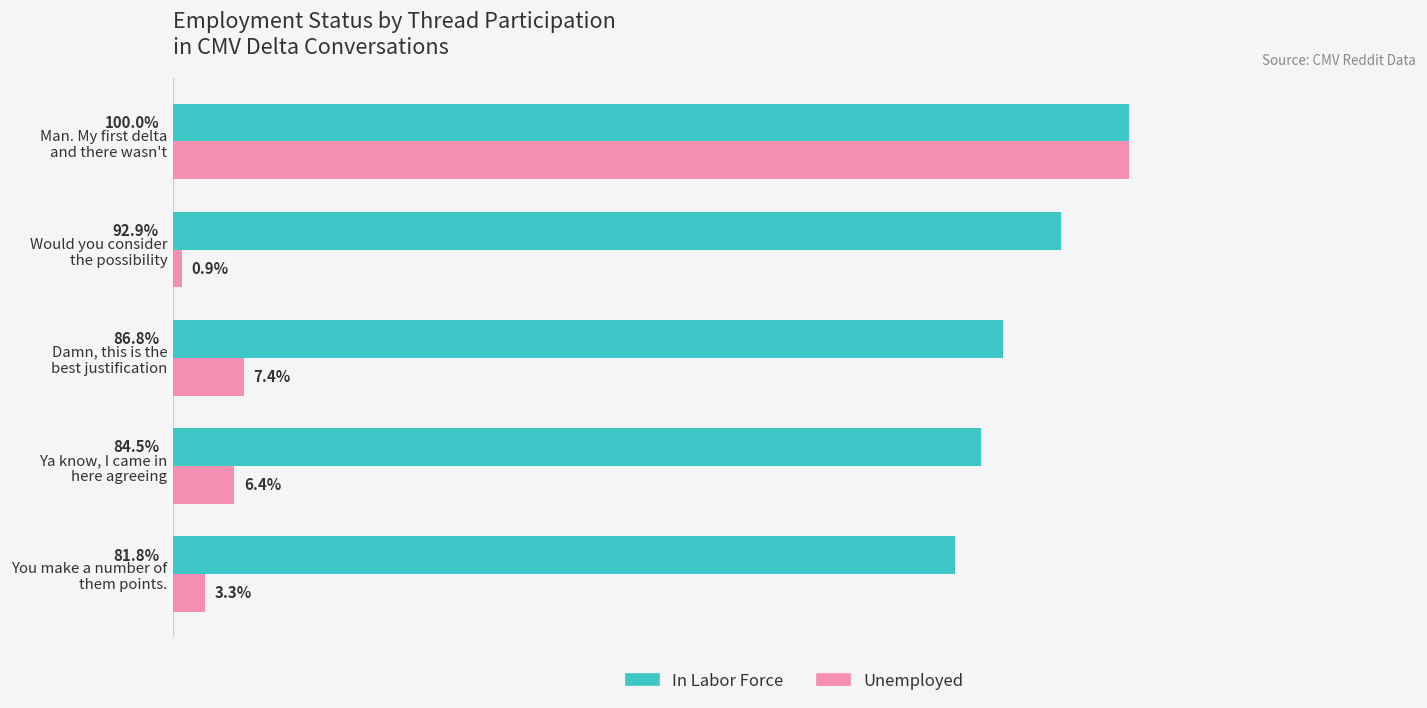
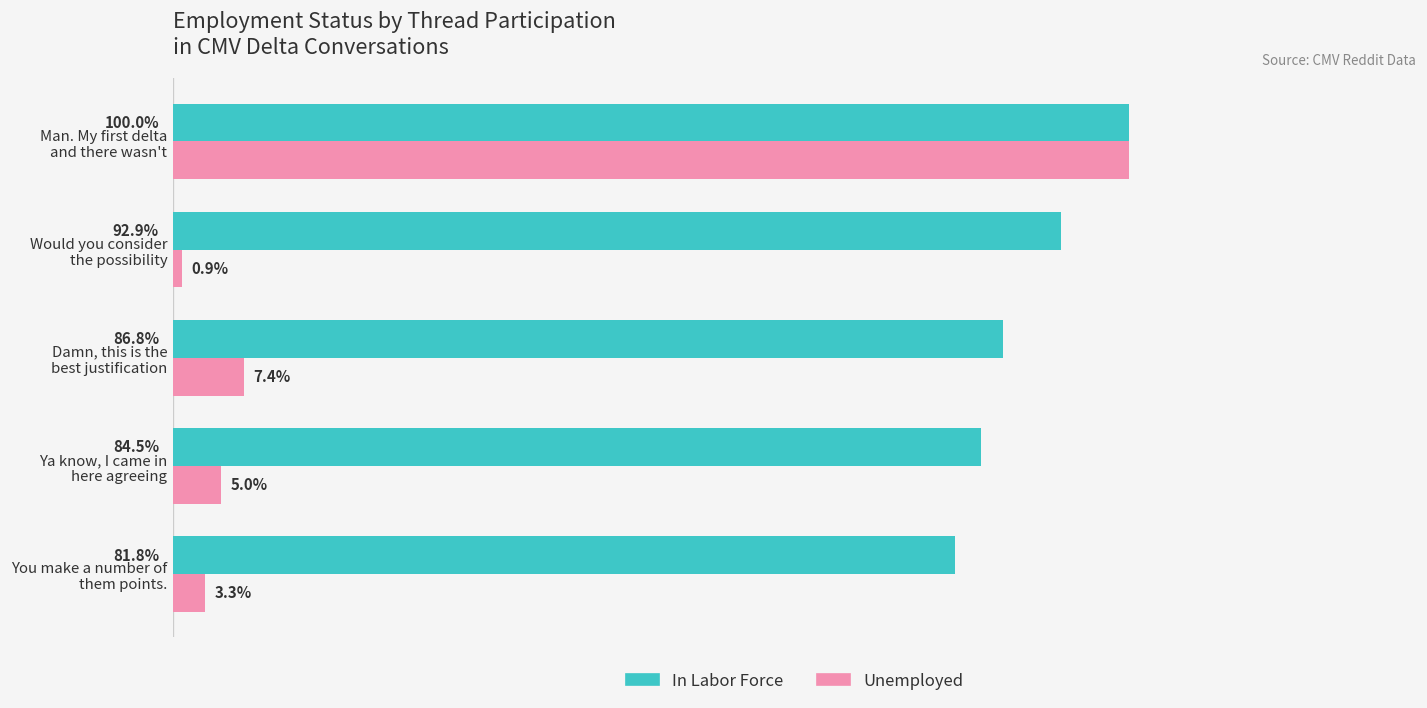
Unemployed, Ya know, I came in here agreeing: 6.4% -> 5.0%
